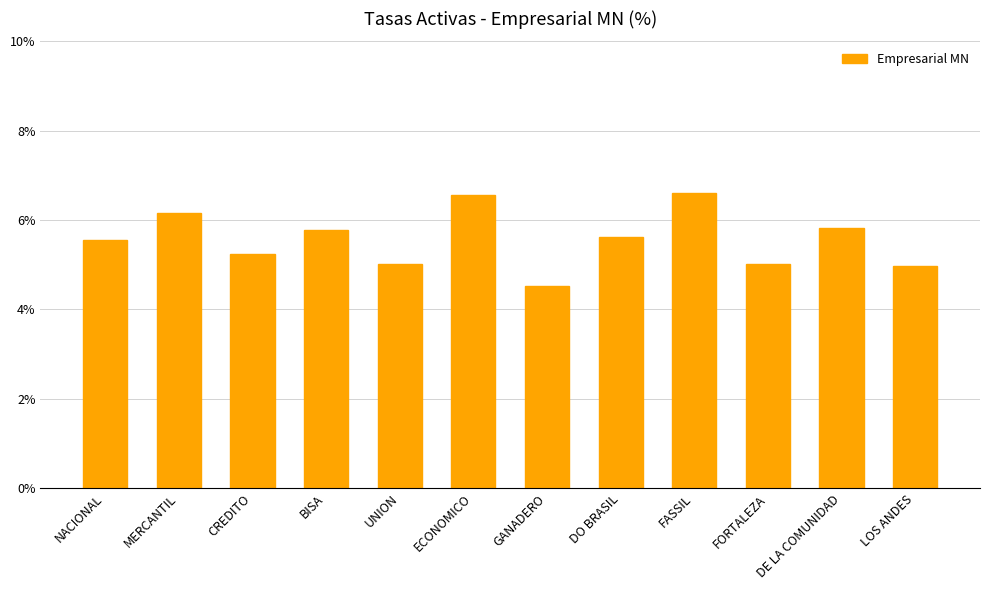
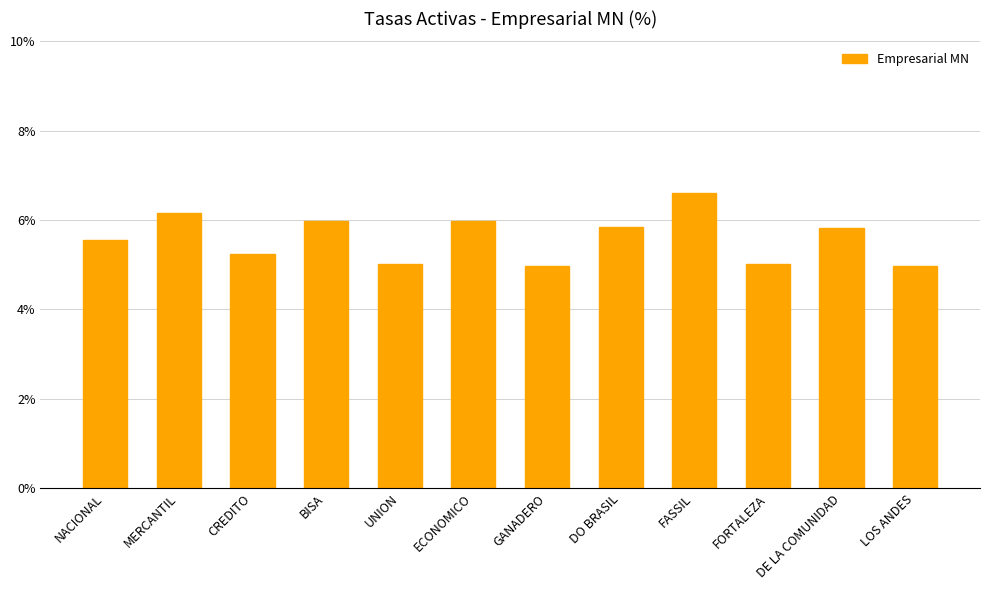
BISA: 5.8% -> 6.0%
ECONOMICO: 6.6% -> 6.0%
GANADERO: 4.5% -> 5.0%
DO BRASIL: 5.6% -> 5.8%
